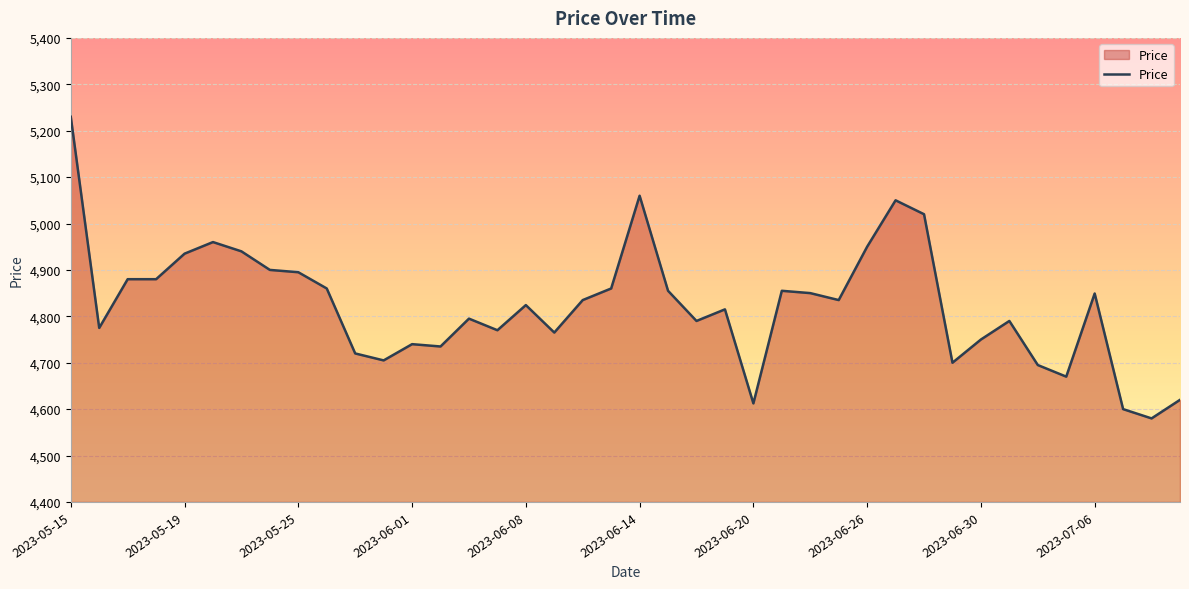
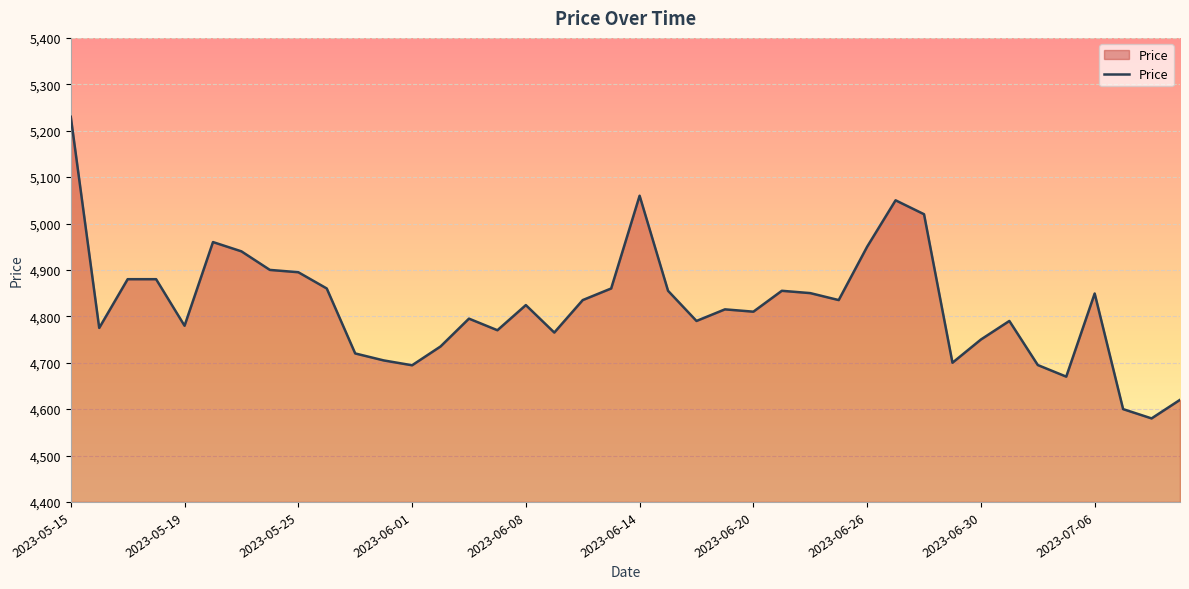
2023-05-19: 4,940 -> 4,780
2023-06-01: 4,740 -> 4,690
2023-06-20: 4,610 -> 4,810
